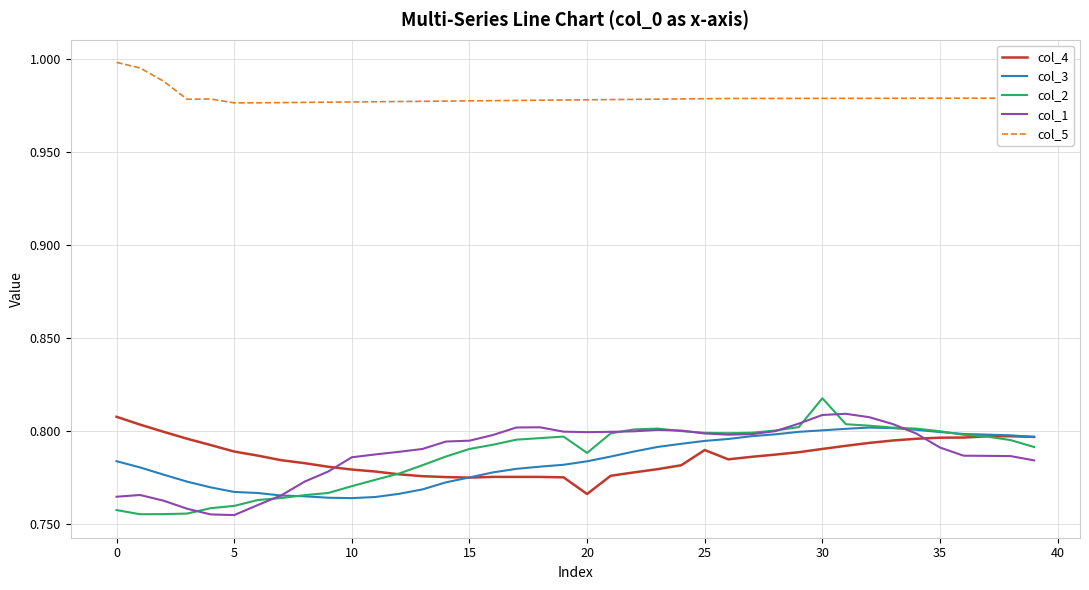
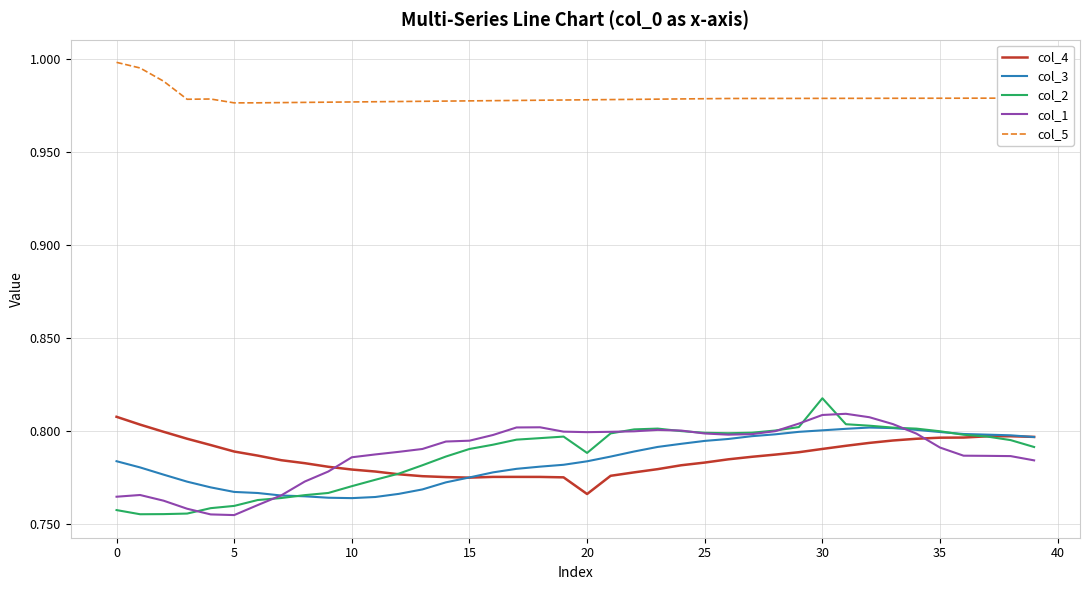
col_4, 25: 0.790 -> 0.783
